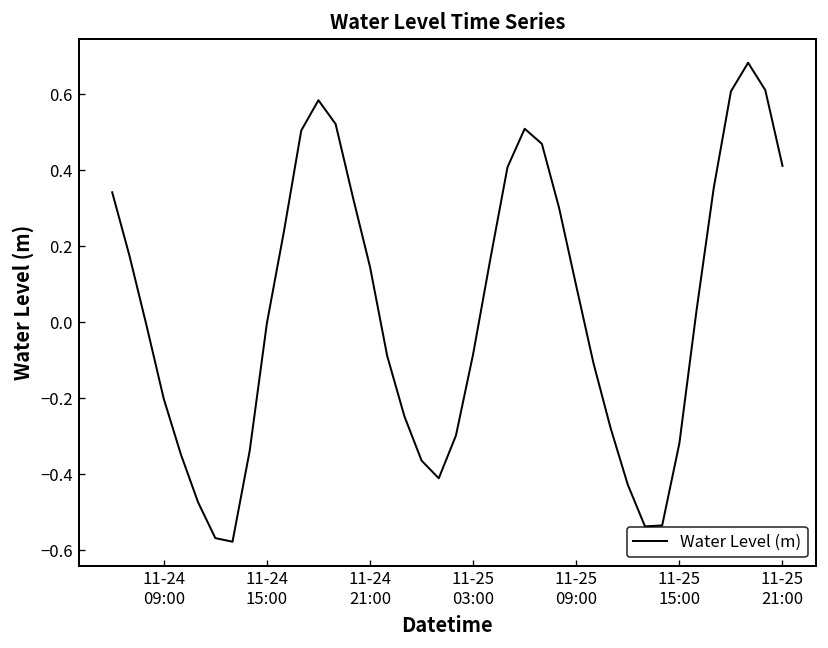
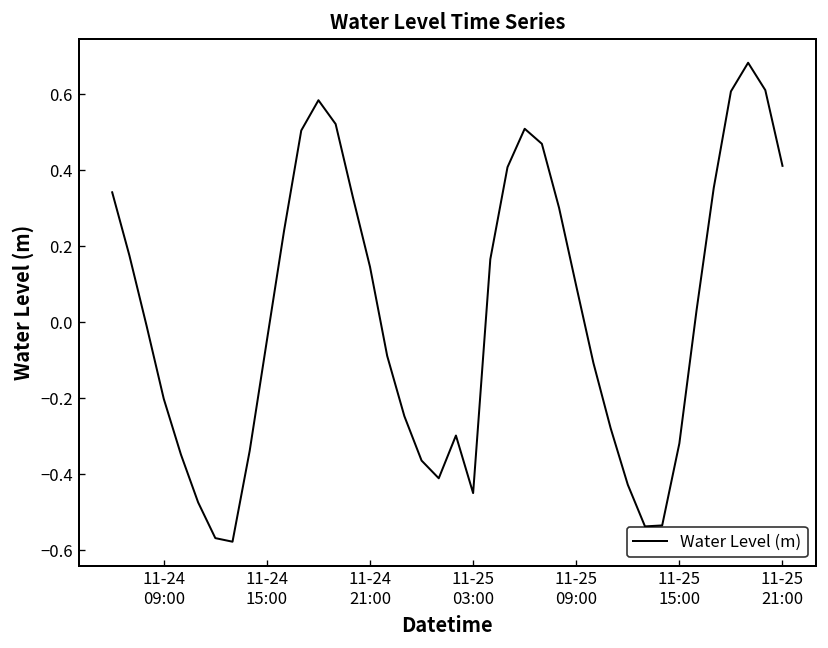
11-24 15:00: 0.00 -> -0.05
11-25 03:00: -0.08 -> -0.45
